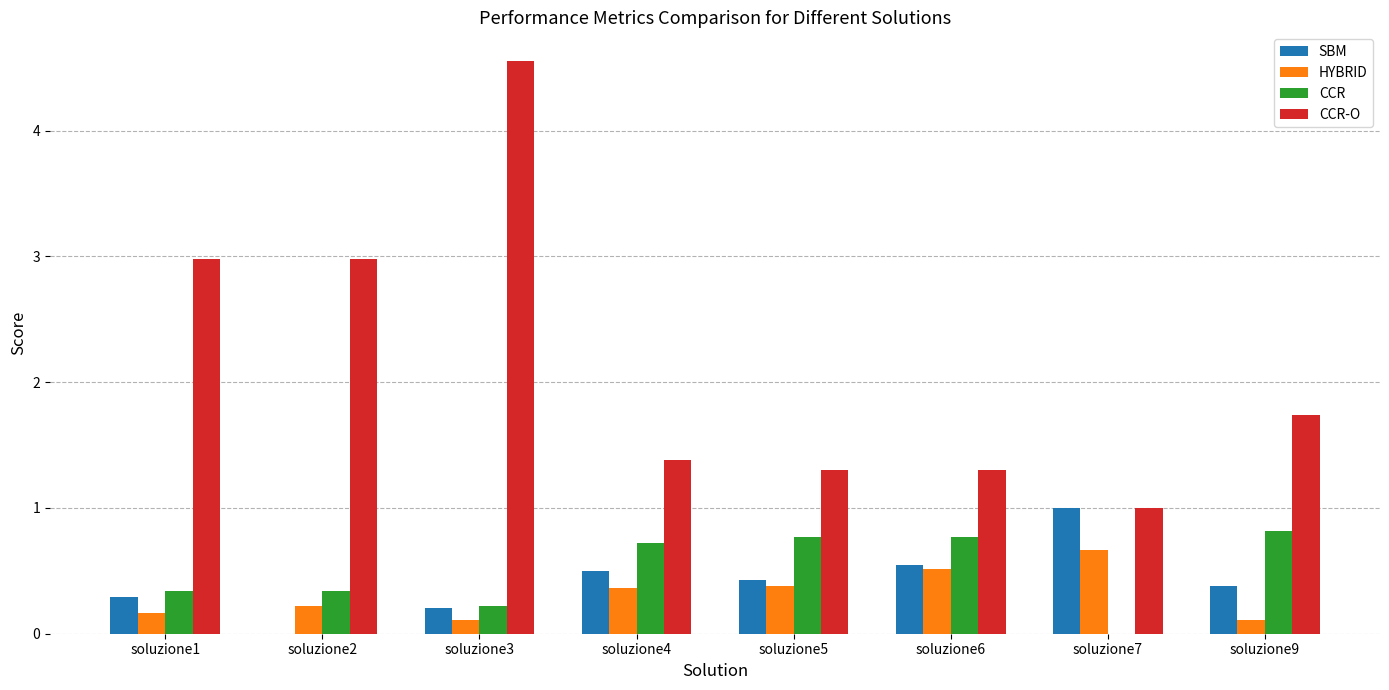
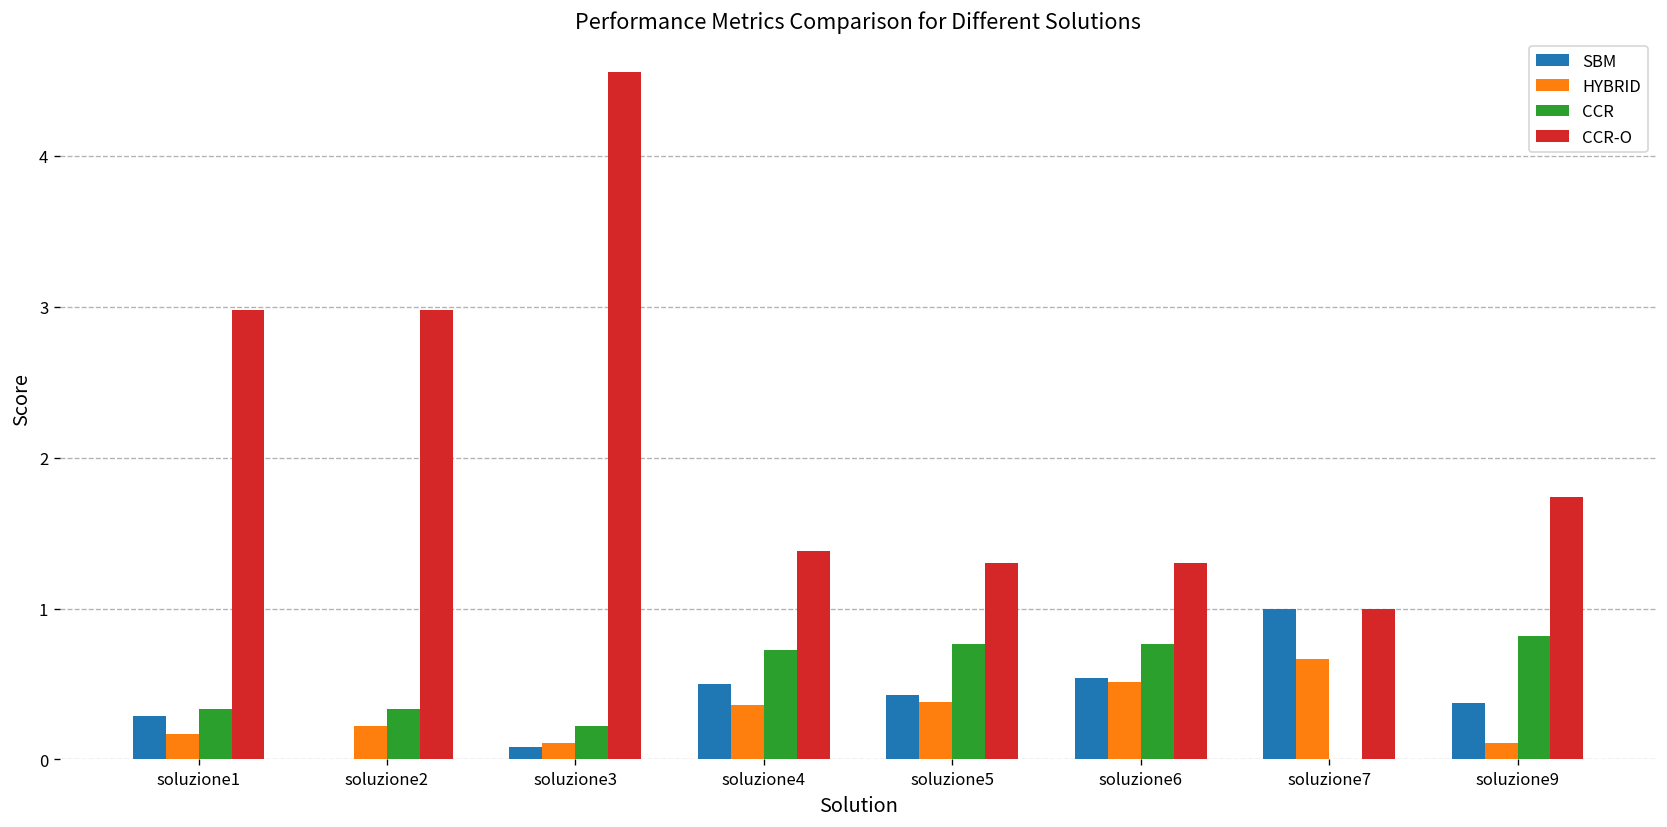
SBM, soluzione3: 0.20 -> 0.08
